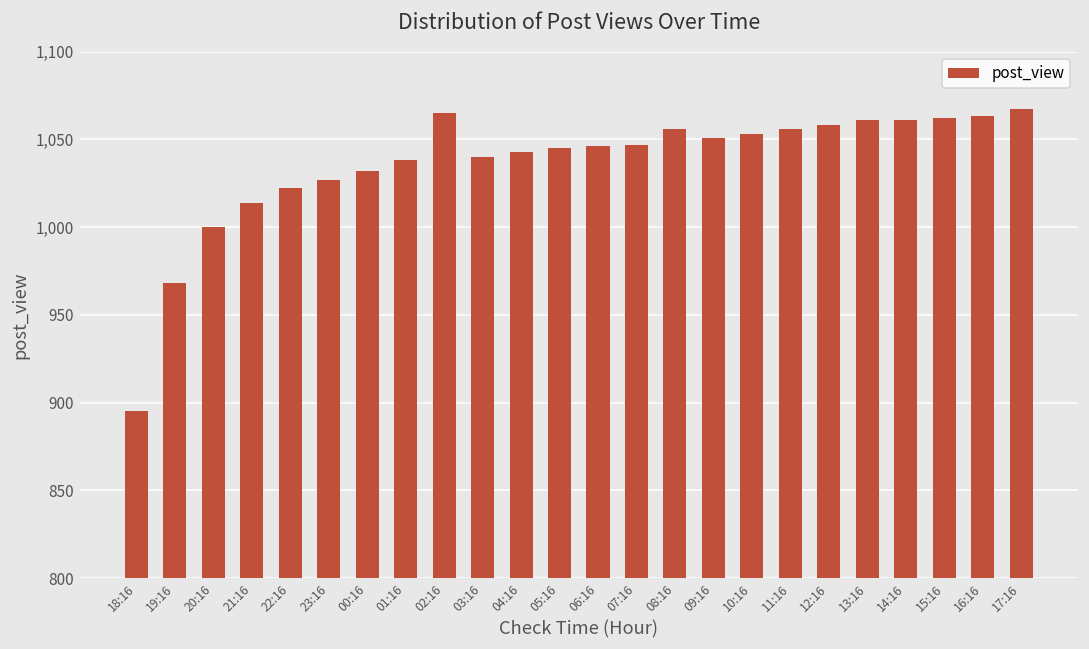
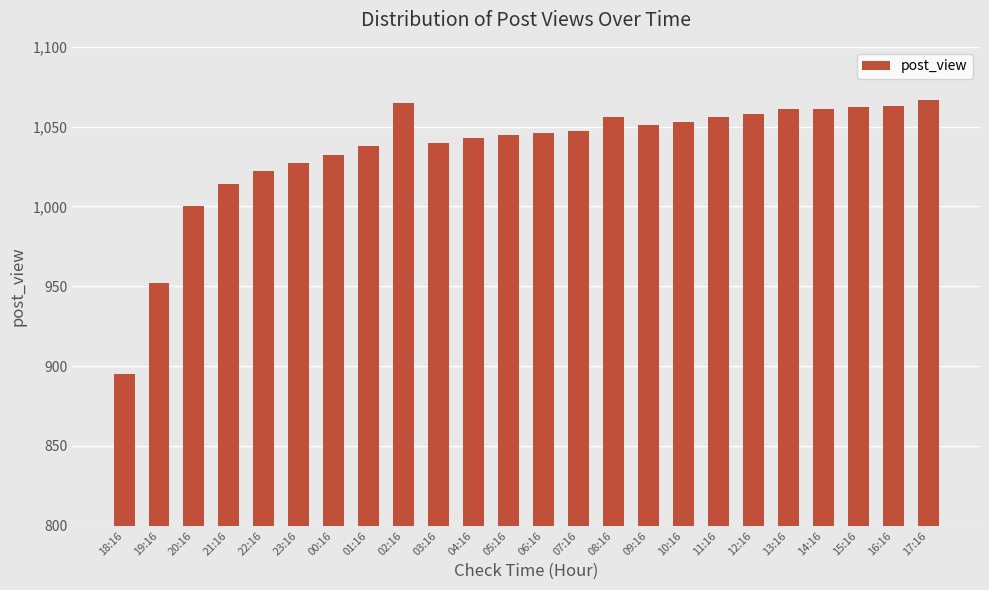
19:16: 968 -> 952
